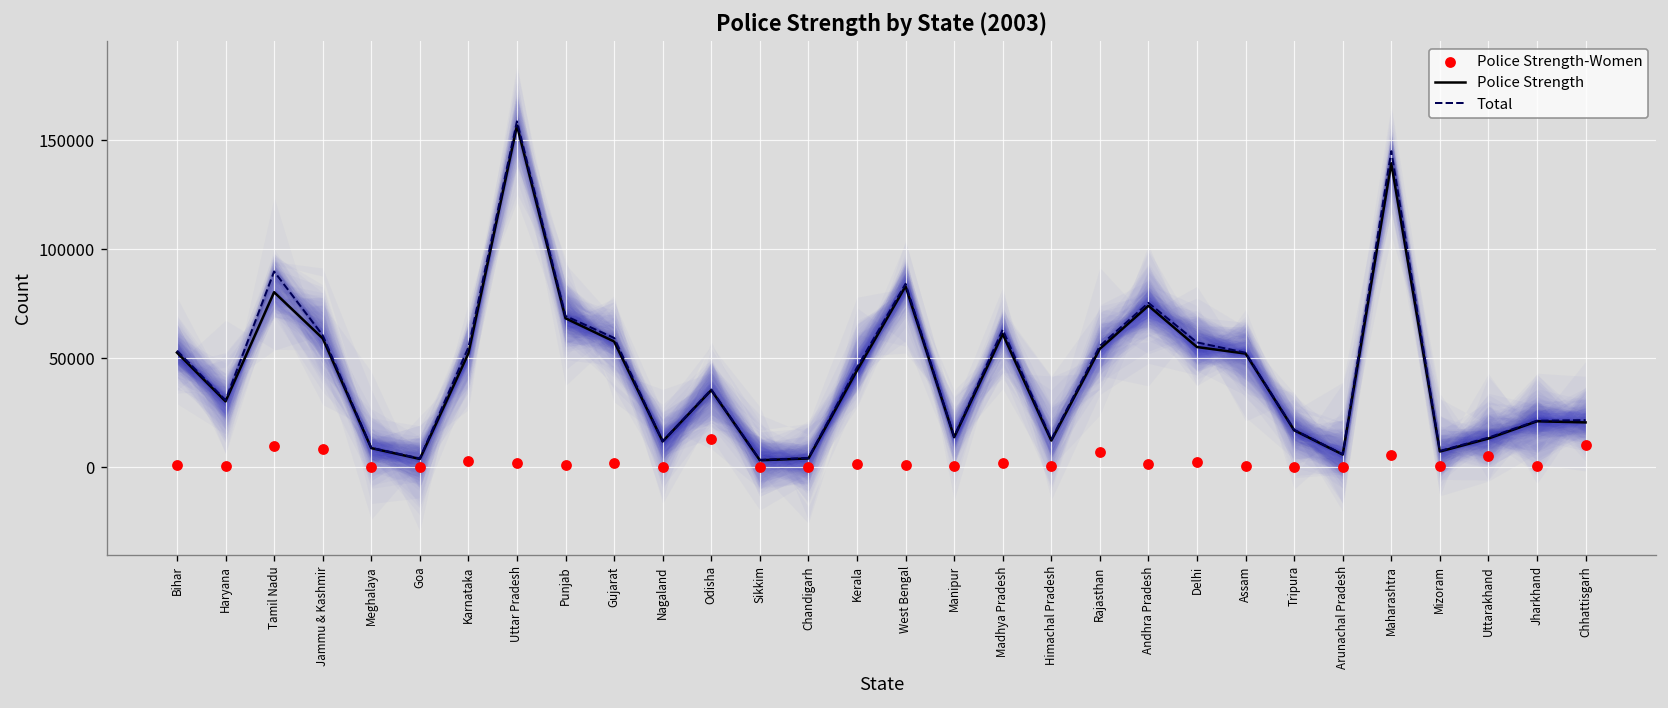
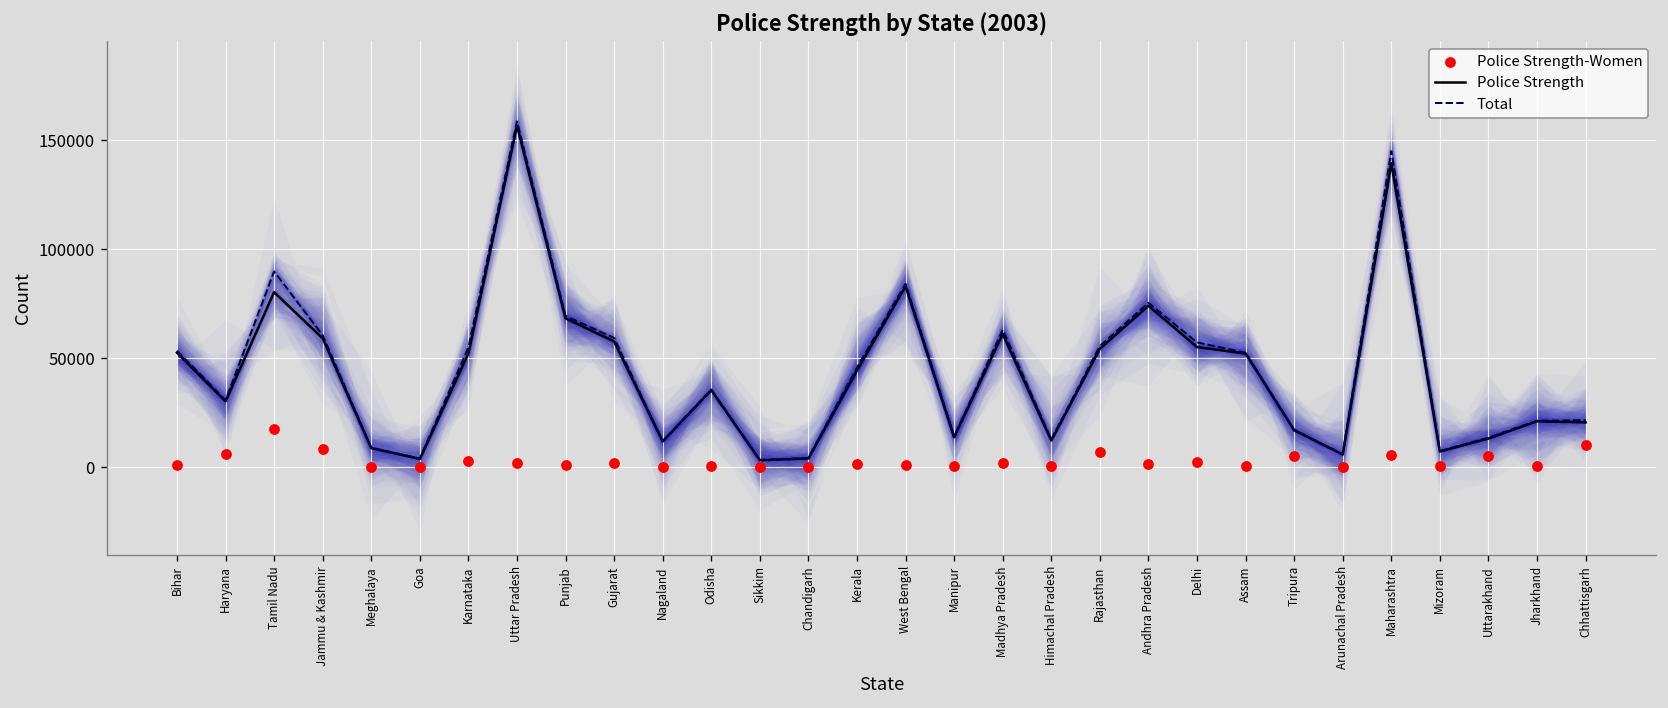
Police Strength-Women, Haryana: 1000 -> 6000
Police Strength-Women, Tamil Nadu: 10000 -> 17000
Police Strength-Women, Odisha: 13000 -> 0
Police Strength-Women, Tripura: 0 -> 5000
